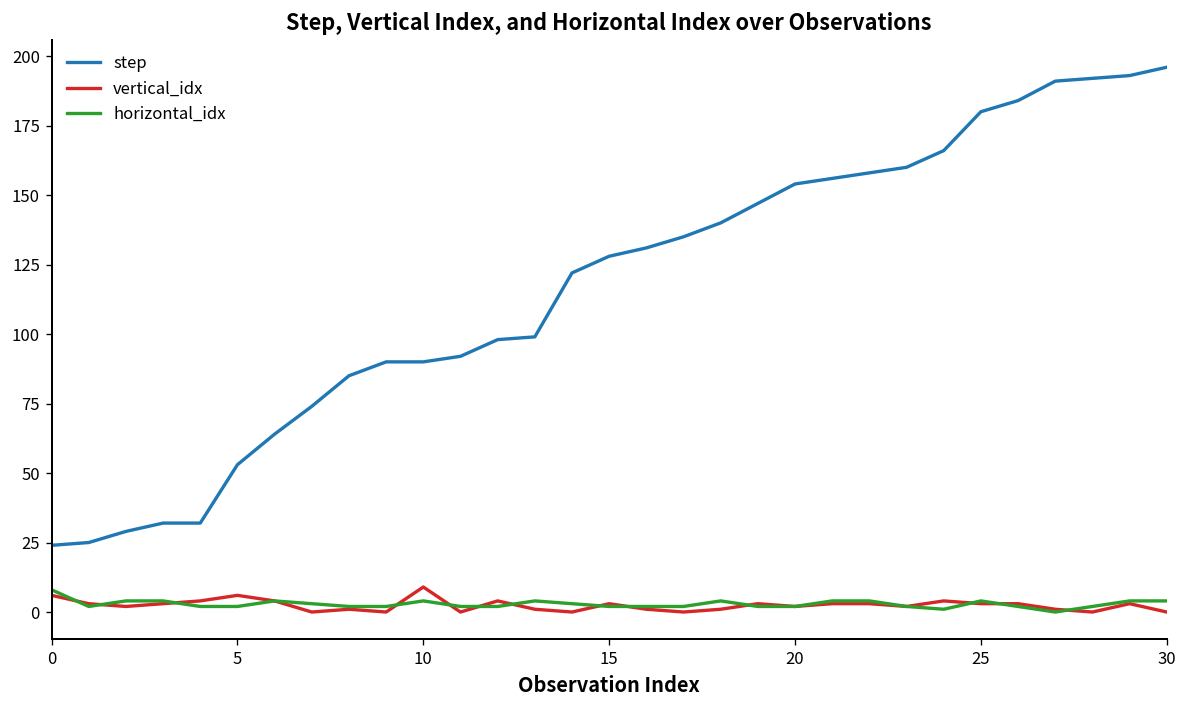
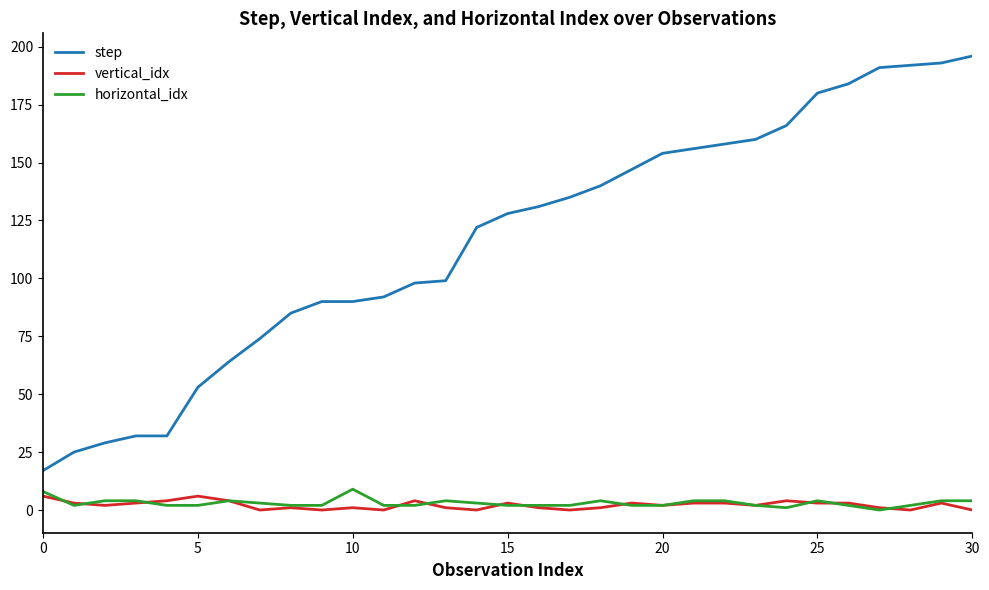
step, 0: 24 -> 17
vertical_idx, 10: 9 -> 1
horizontal_idx, 10: 4 -> 9
